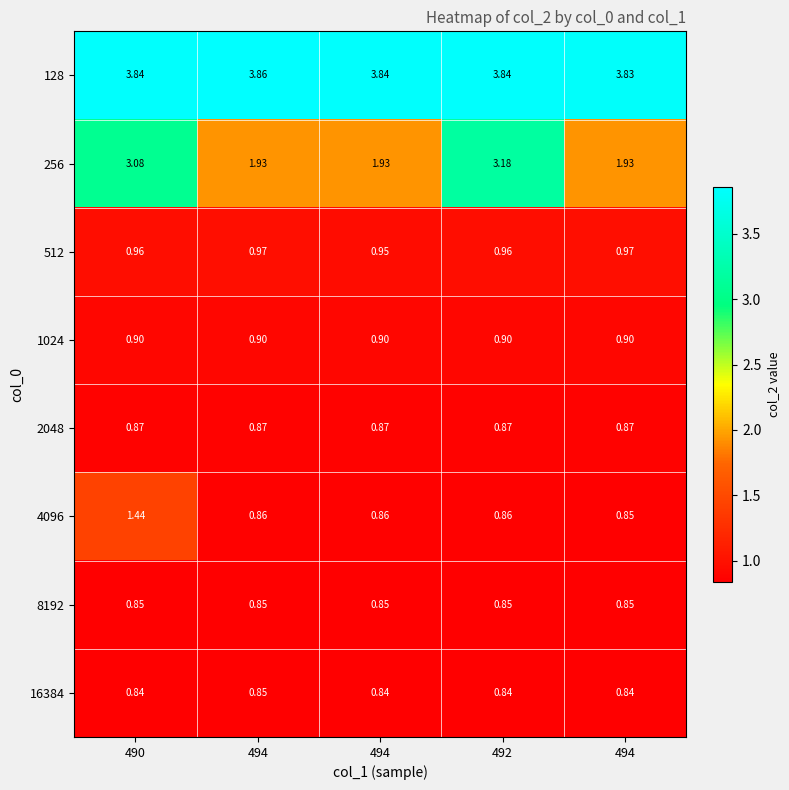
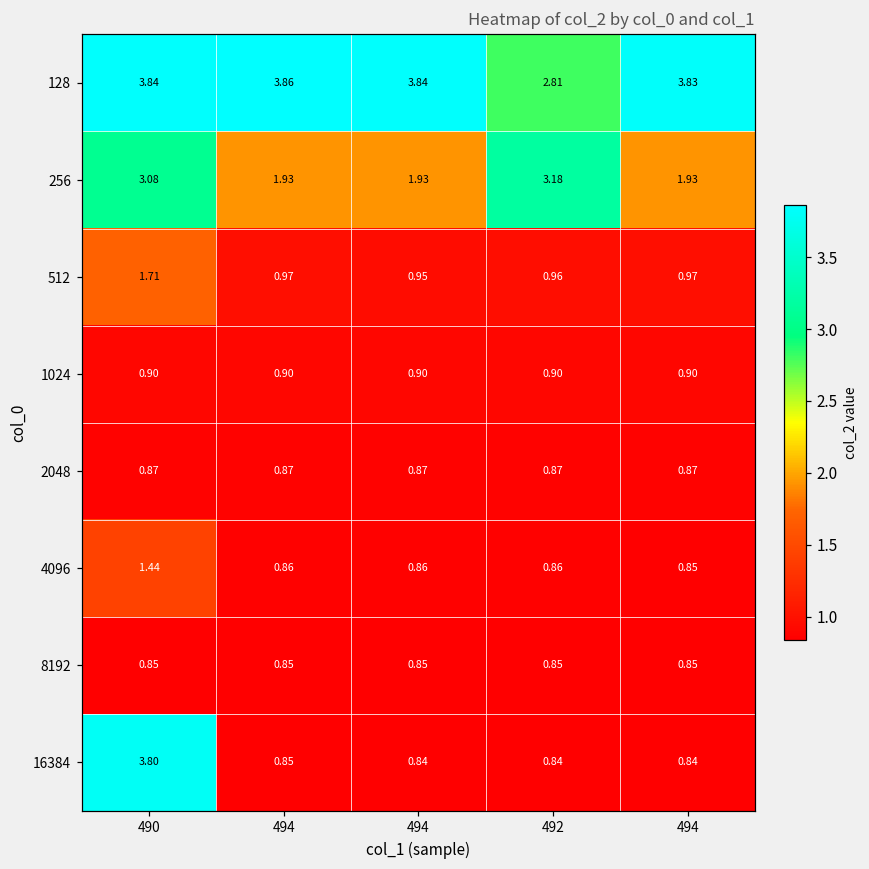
128, 492: 3.84 -> 2.81
512, 490: 0.96 -> 1.71
16384, 490: 0.84 -> 3.80
